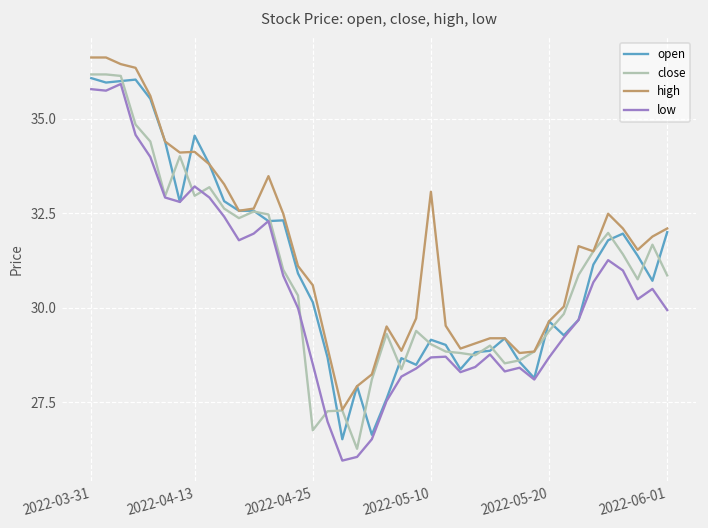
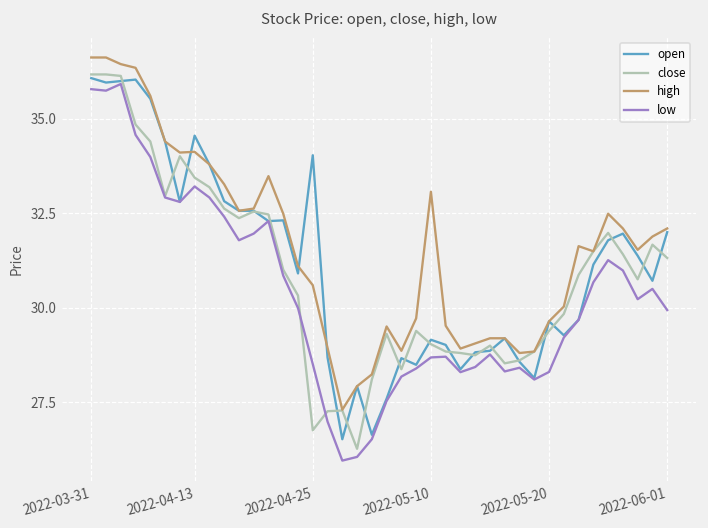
close, 2022-04-13: 33.0 -> 33.4
open, 2022-04-25: 30.1 -> 34.0
low, 2022-05-20: 28.7 -> 28.3
close, 2022-06-01: 30.9 -> 31.3
